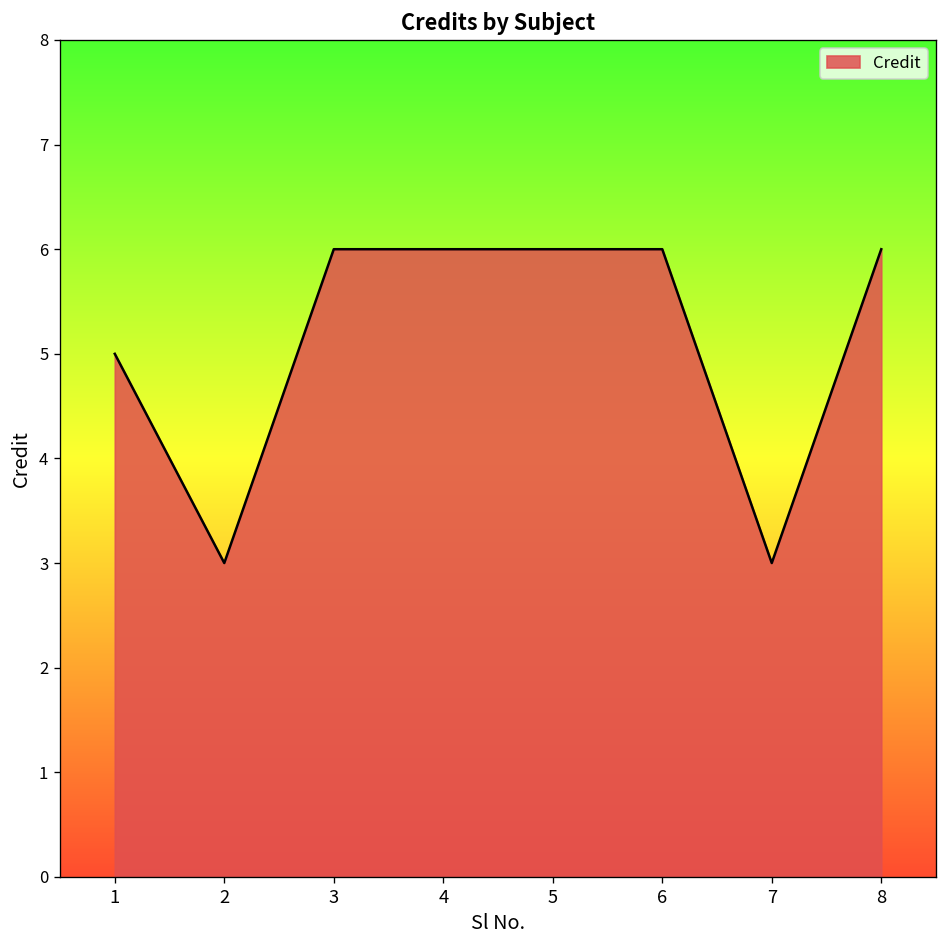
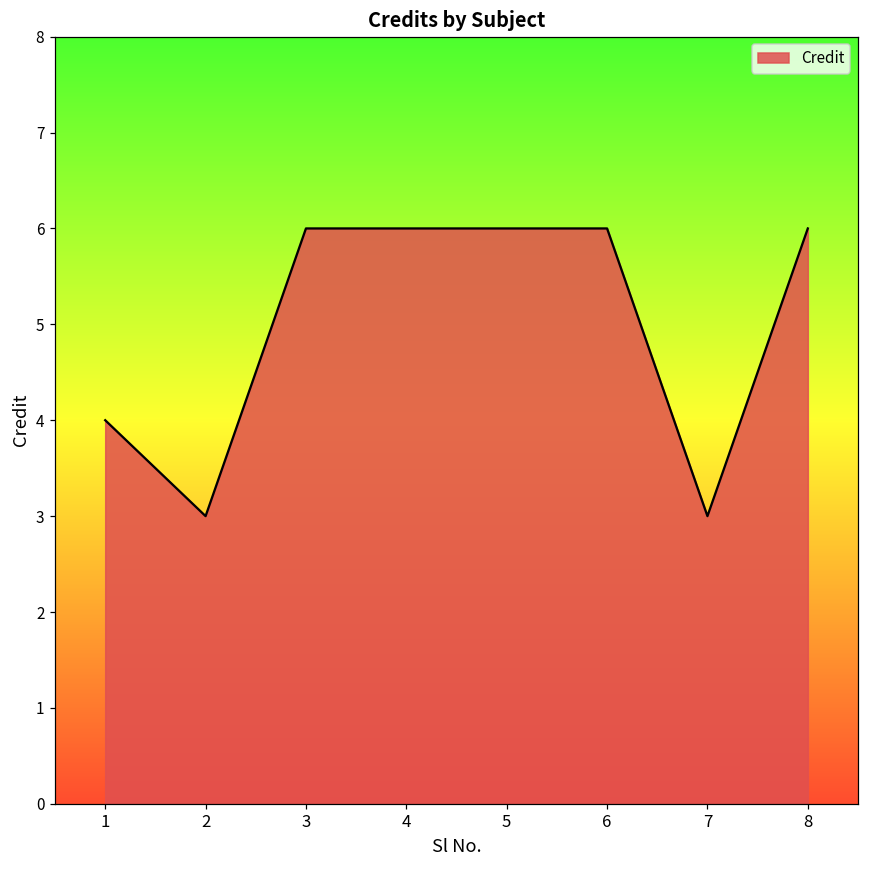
1: 5 -> 4
